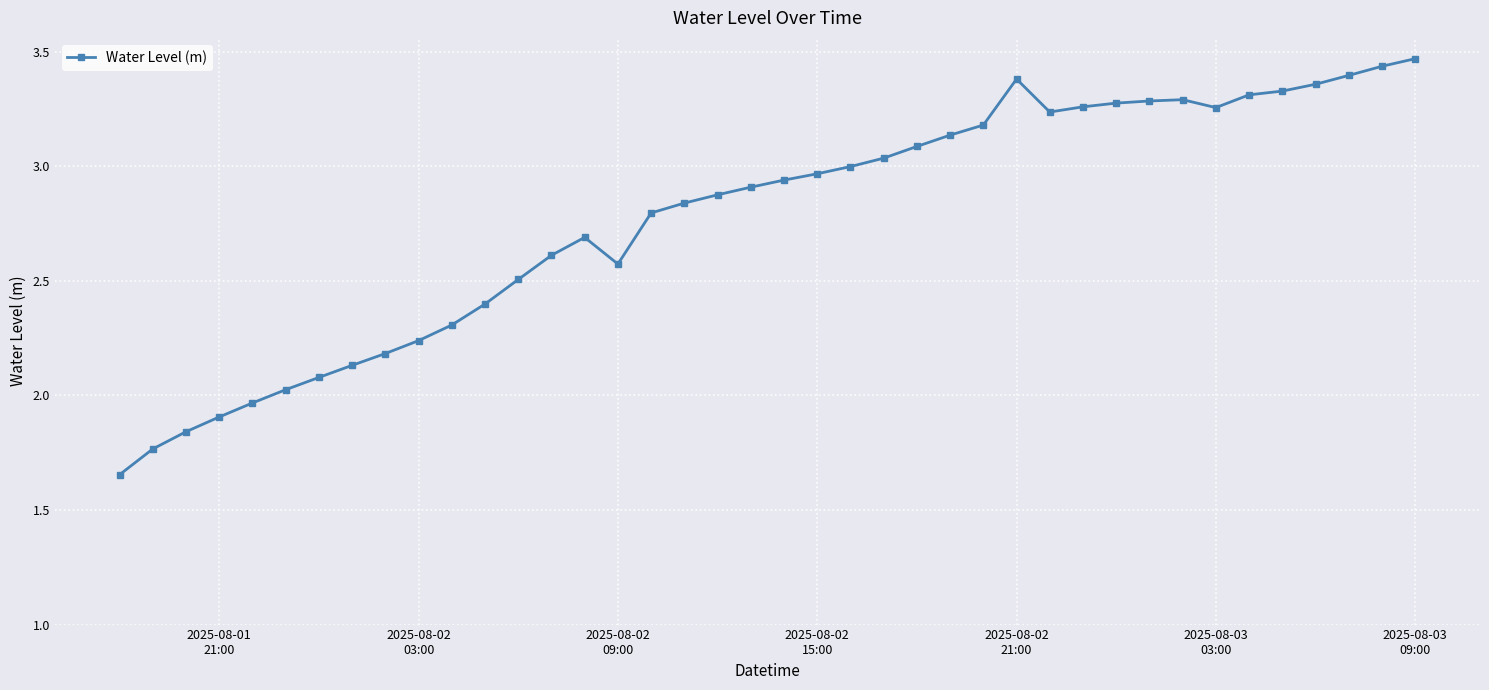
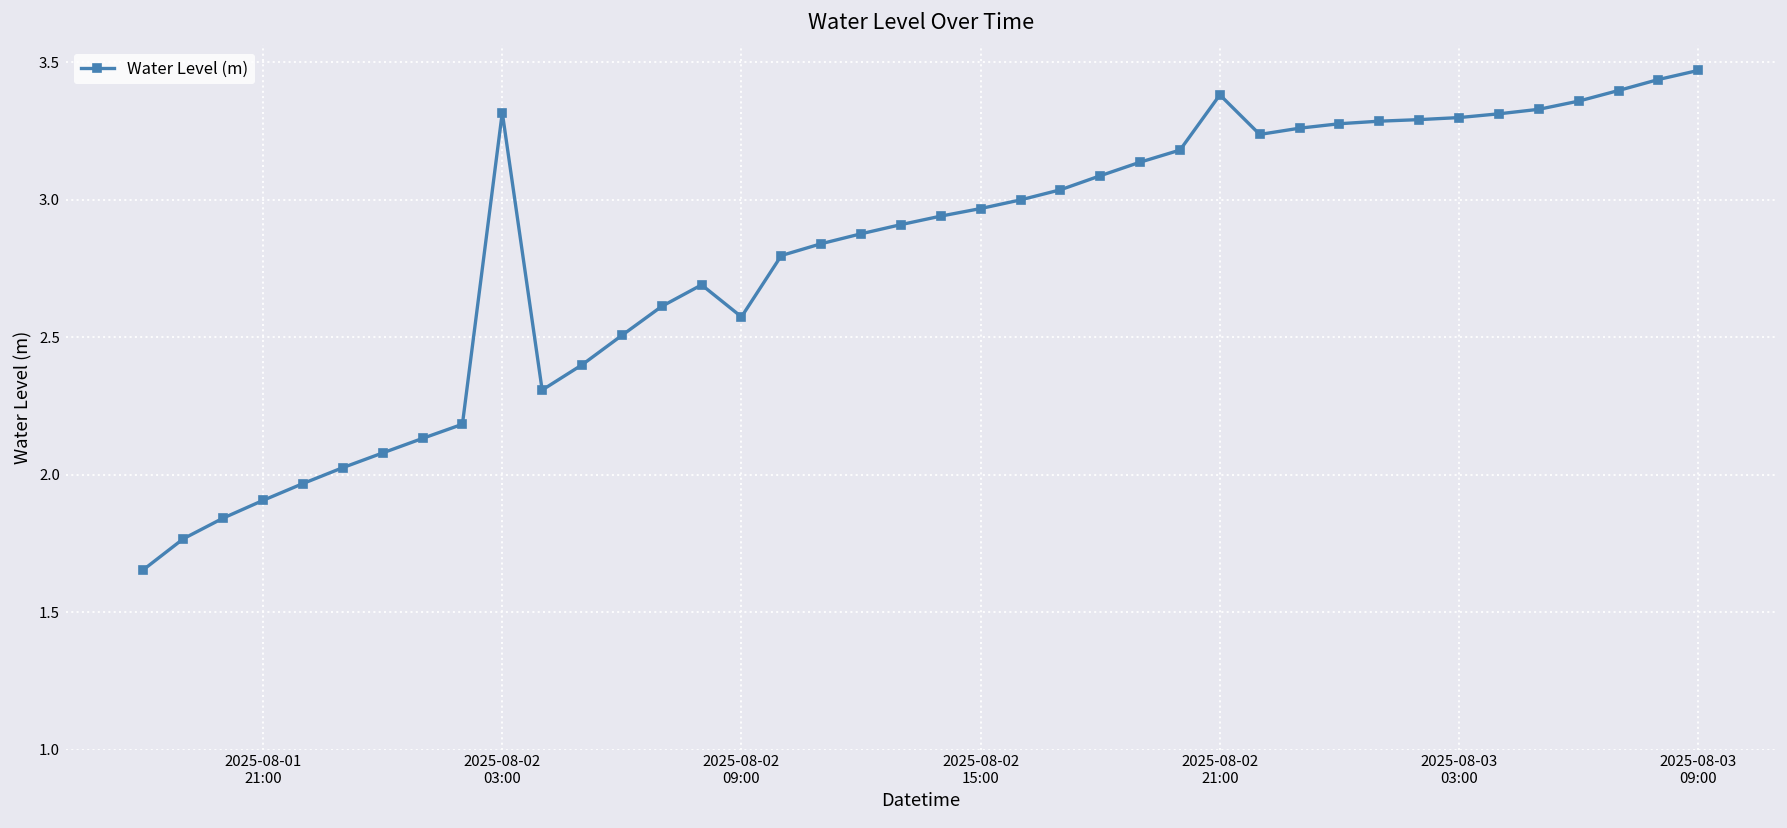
2025-08-02 03:00: 2.24 -> 3.32
2025-08-03 03:00: 3.26 -> 3.30
